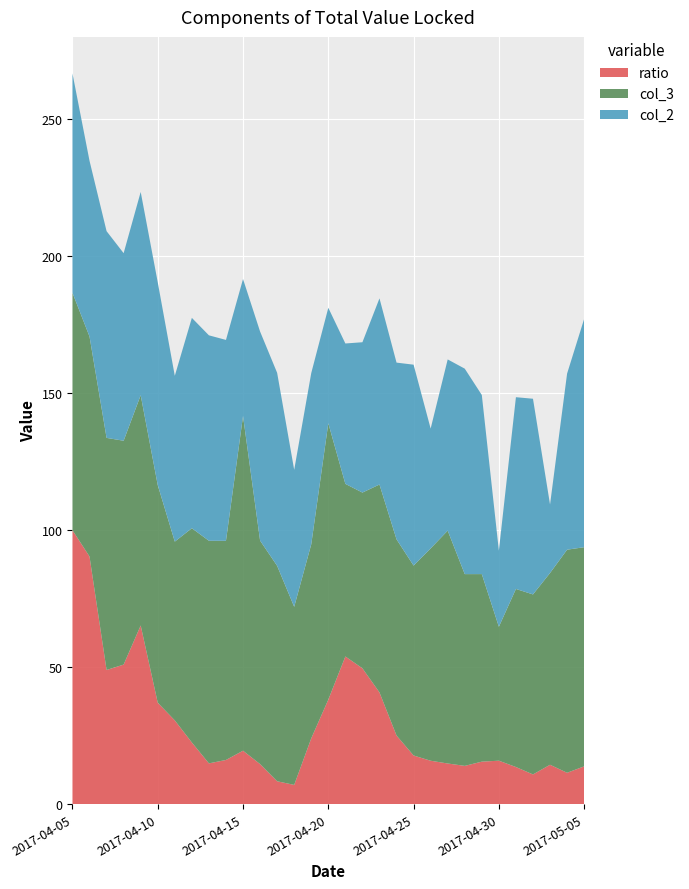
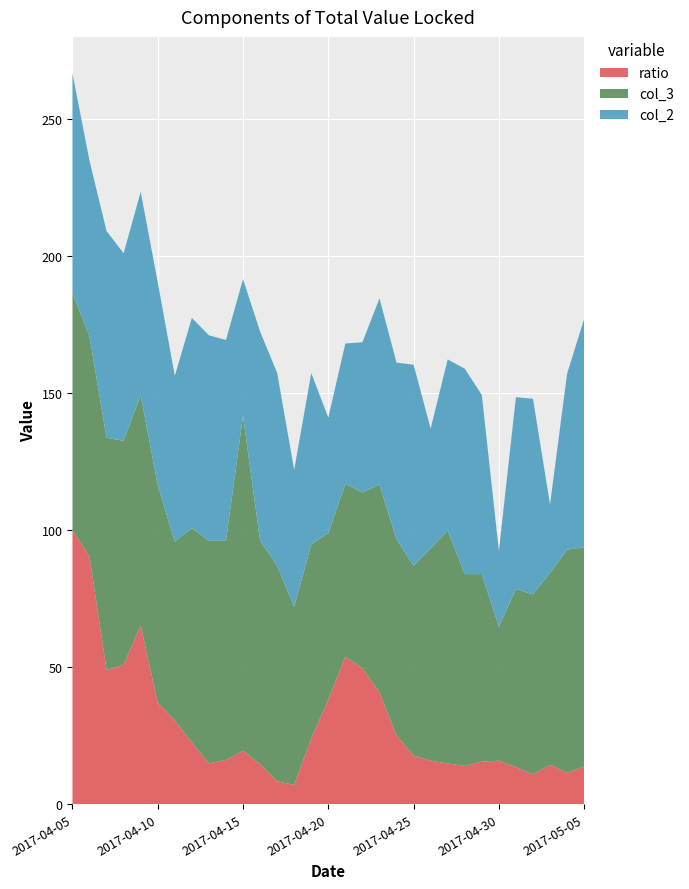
col_3, 2017-04-20: 101 -> 61
